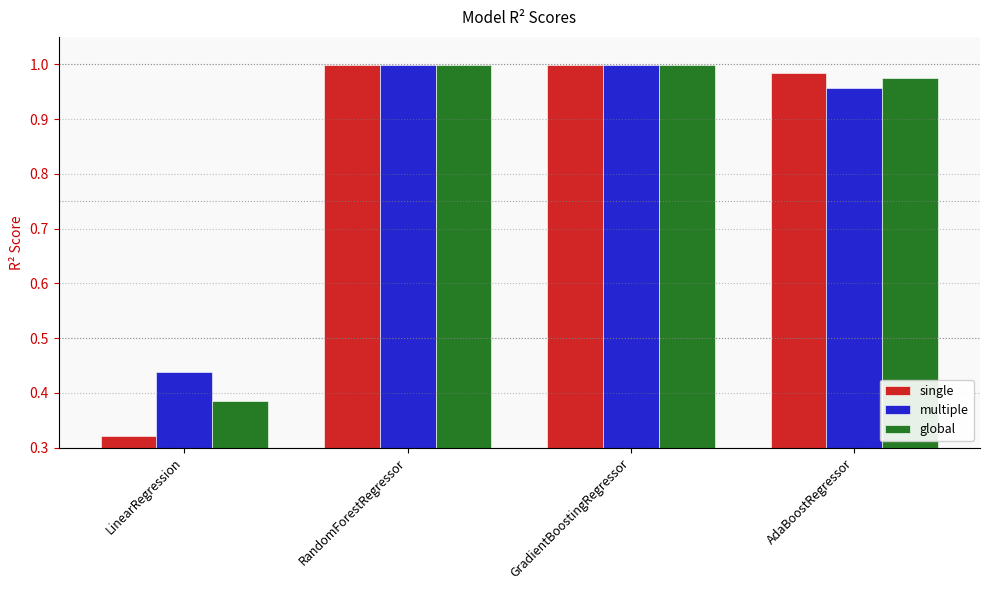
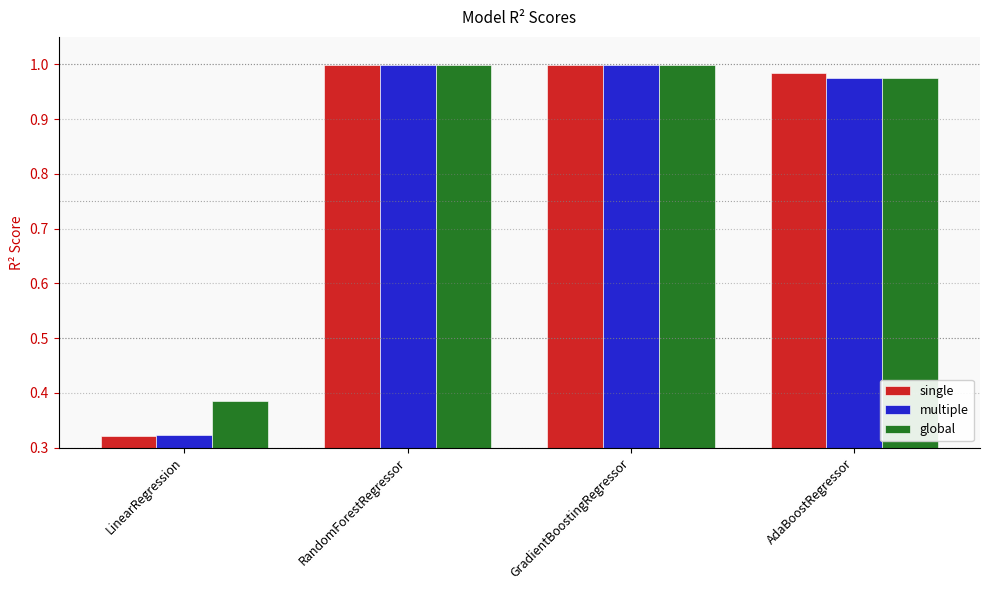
multiple, LinearRegression: 0.44 -> 0.32
multiple, AdaBoostRegressor: 0.96 -> 0.98
